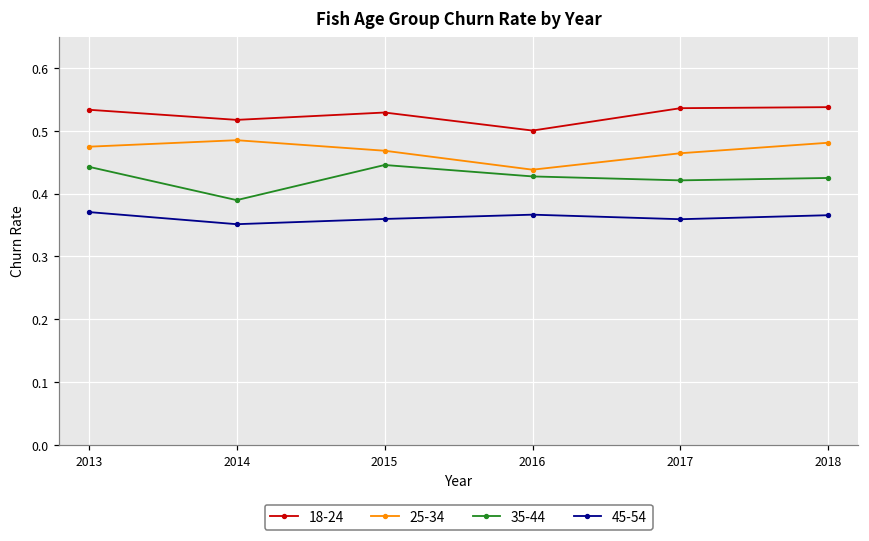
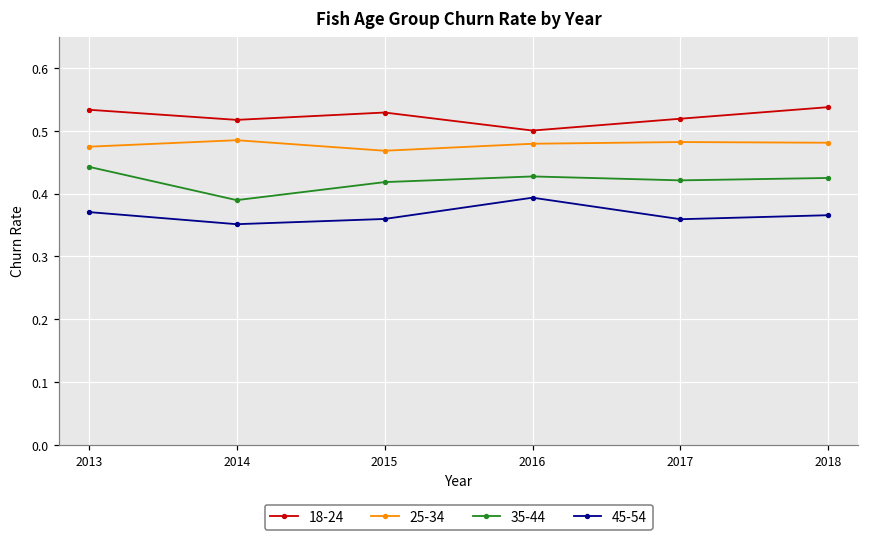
35-44, 2015: 0.45 -> 0.42
25-34, 2016: 0.44 -> 0.48
45-54, 2016: 0.37 -> 0.39
18-24, 2017: 0.54 -> 0.52
25-34, 2017: 0.46 -> 0.48
